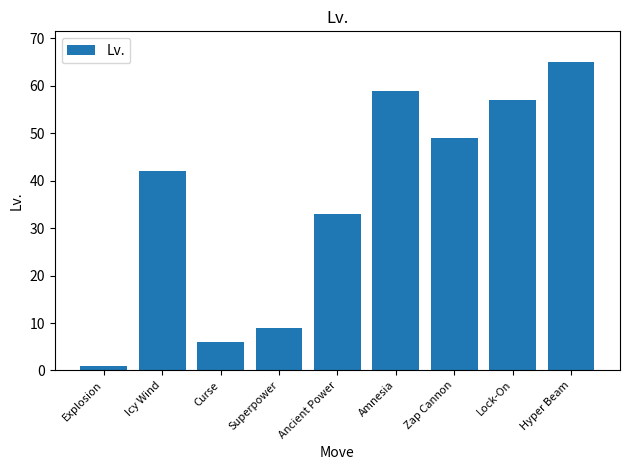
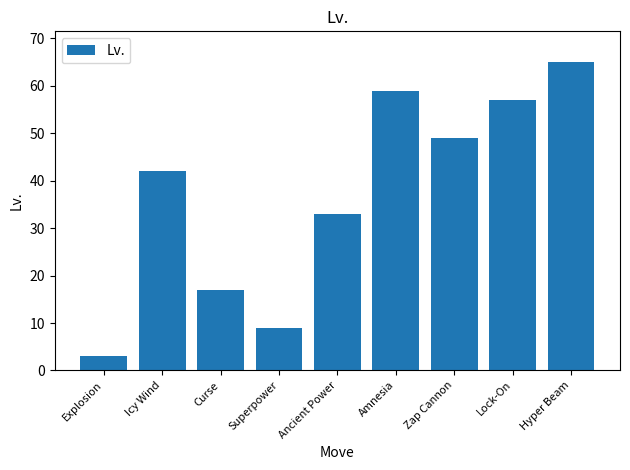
Explosion: 1 -> 3
Curse: 6 -> 17
